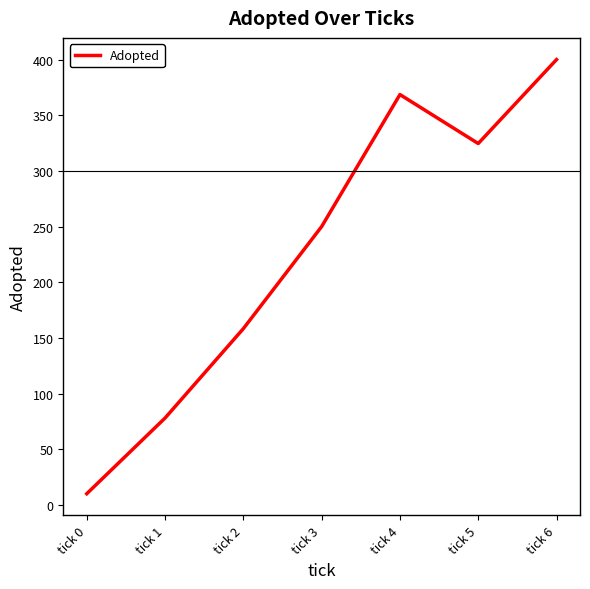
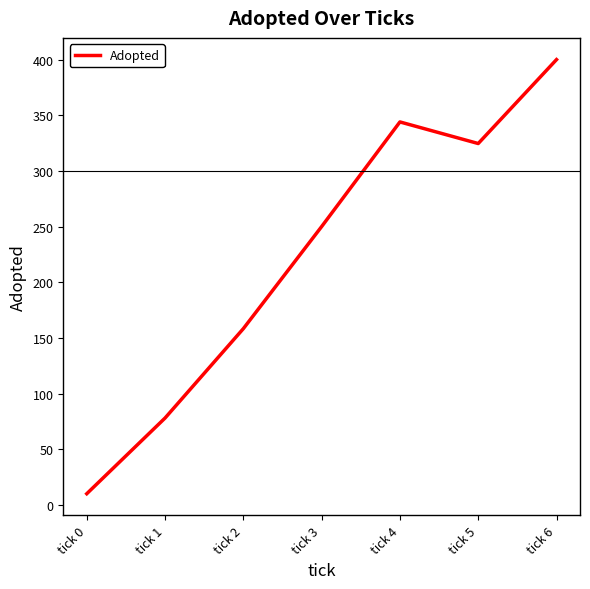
tick 4: 369 -> 344
